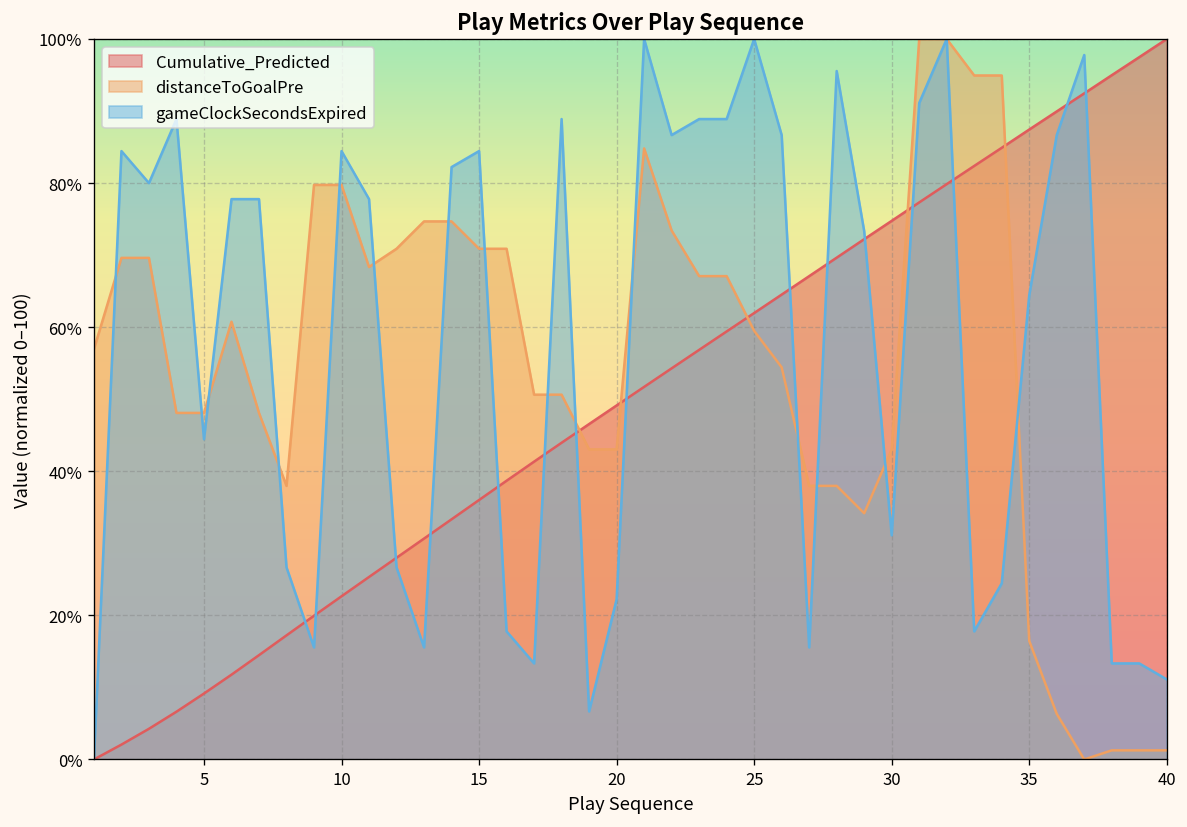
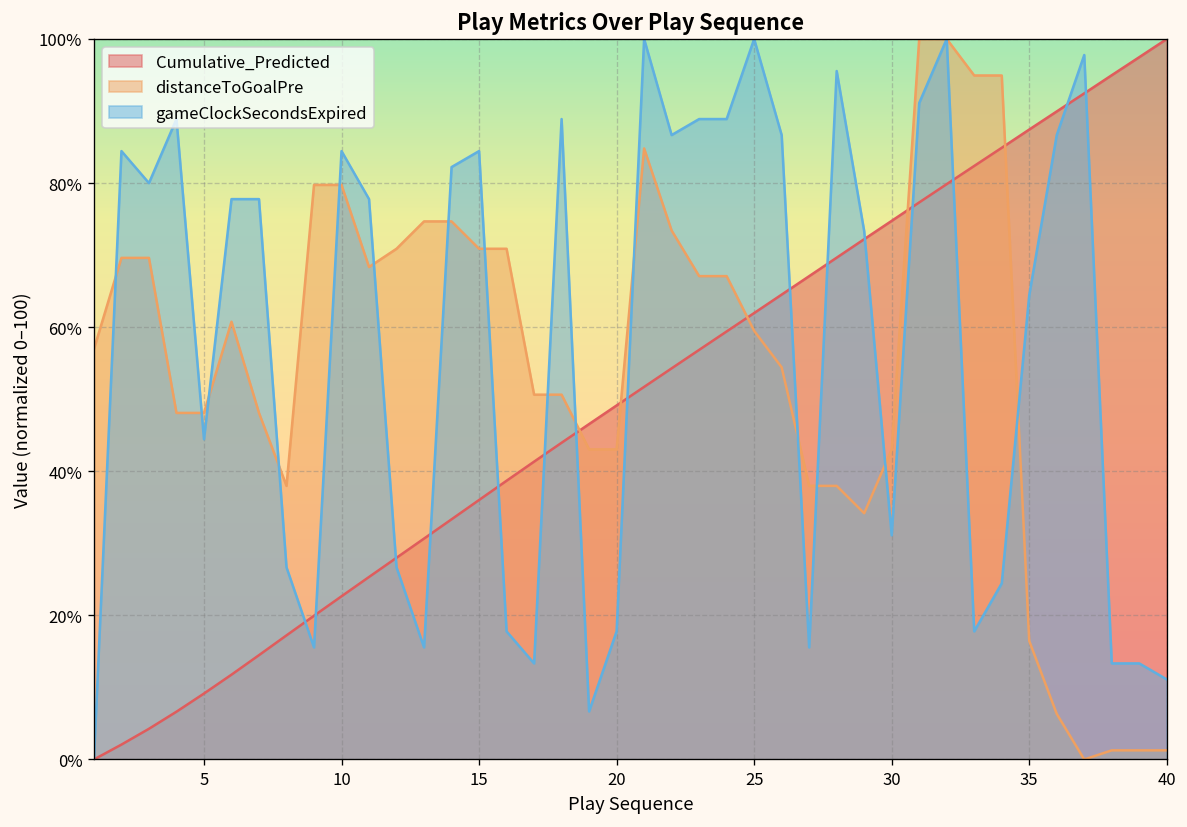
gameClockSecondsExpired, 20: 22% -> 18%
